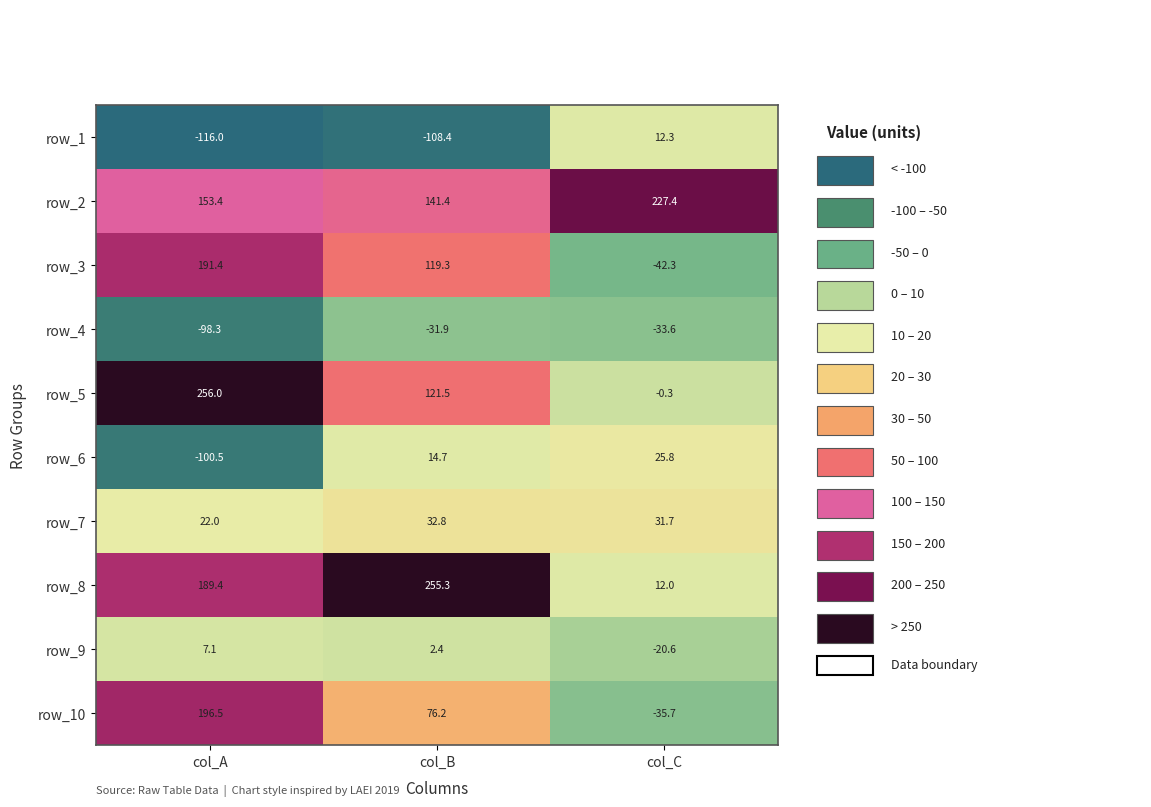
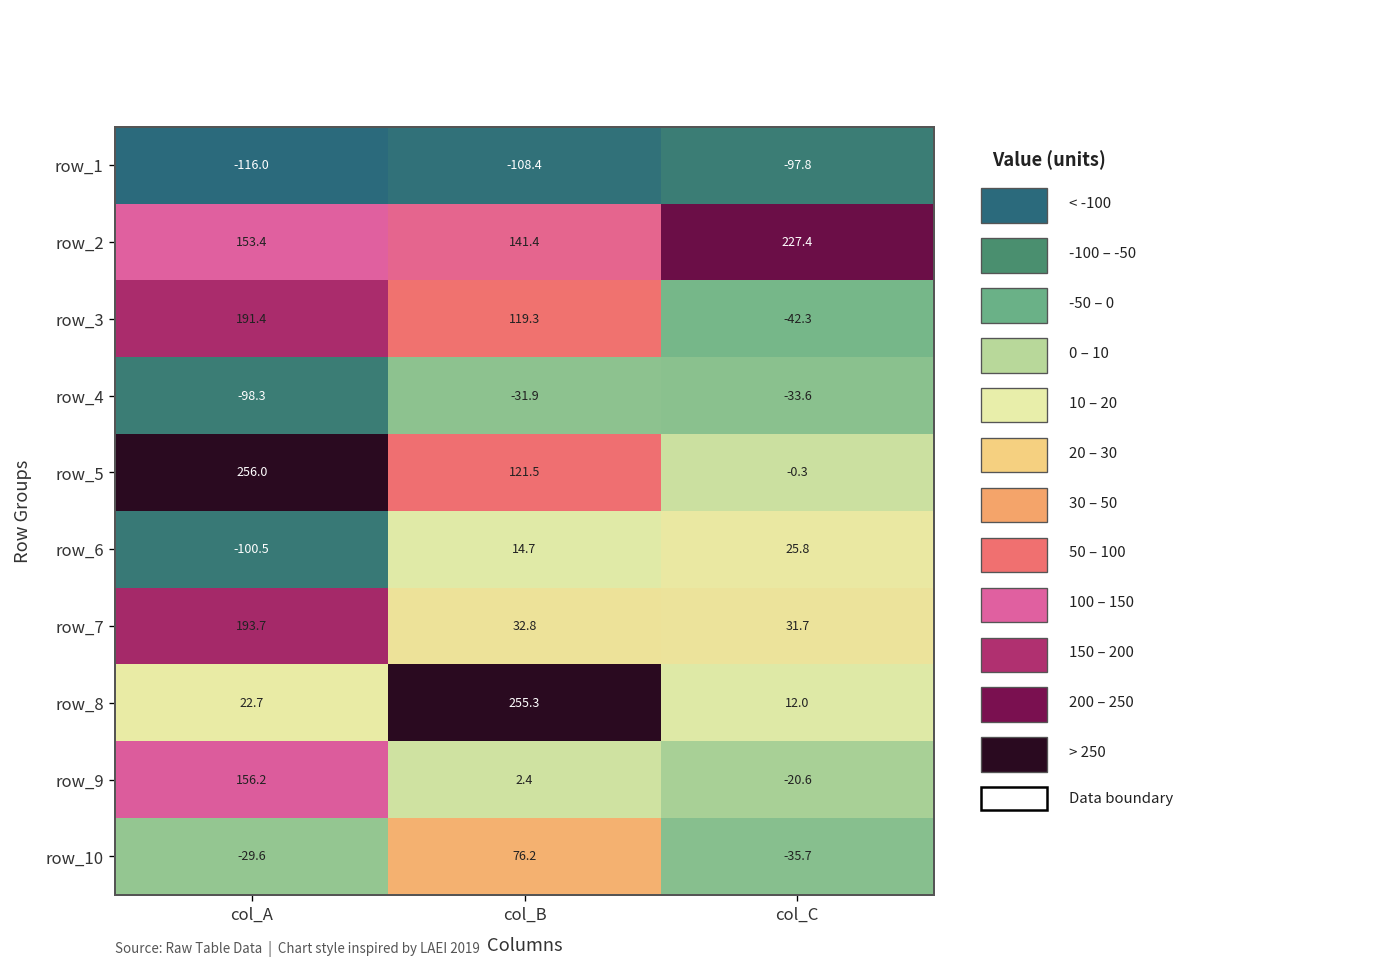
row_1, col_C: 12.3 -> -97.8
row_7, col_A: 22.0 -> 193.7
row_8, col_A: 189.4 -> 22.7
row_9, col_A: 7.1 -> 156.2
row_10, col_A: 196.5 -> -29.6
